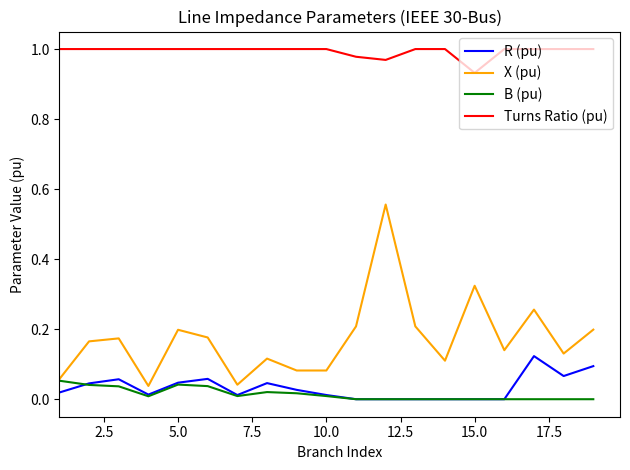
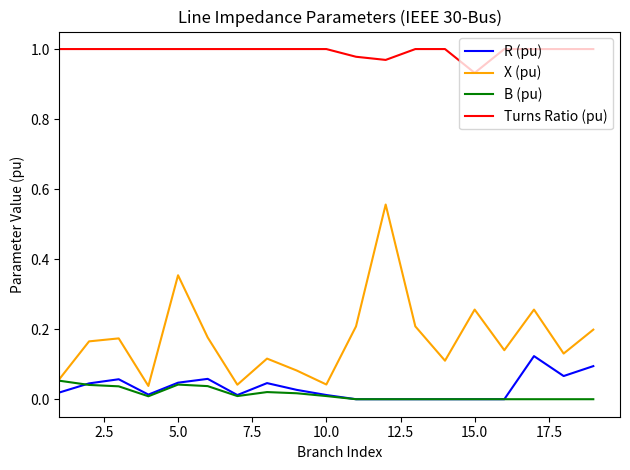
X (pu), 5.0: 0.20 -> 0.35
X (pu), 10.0: 0.08 -> 0.04
X (pu), 15.0: 0.32 -> 0.26
